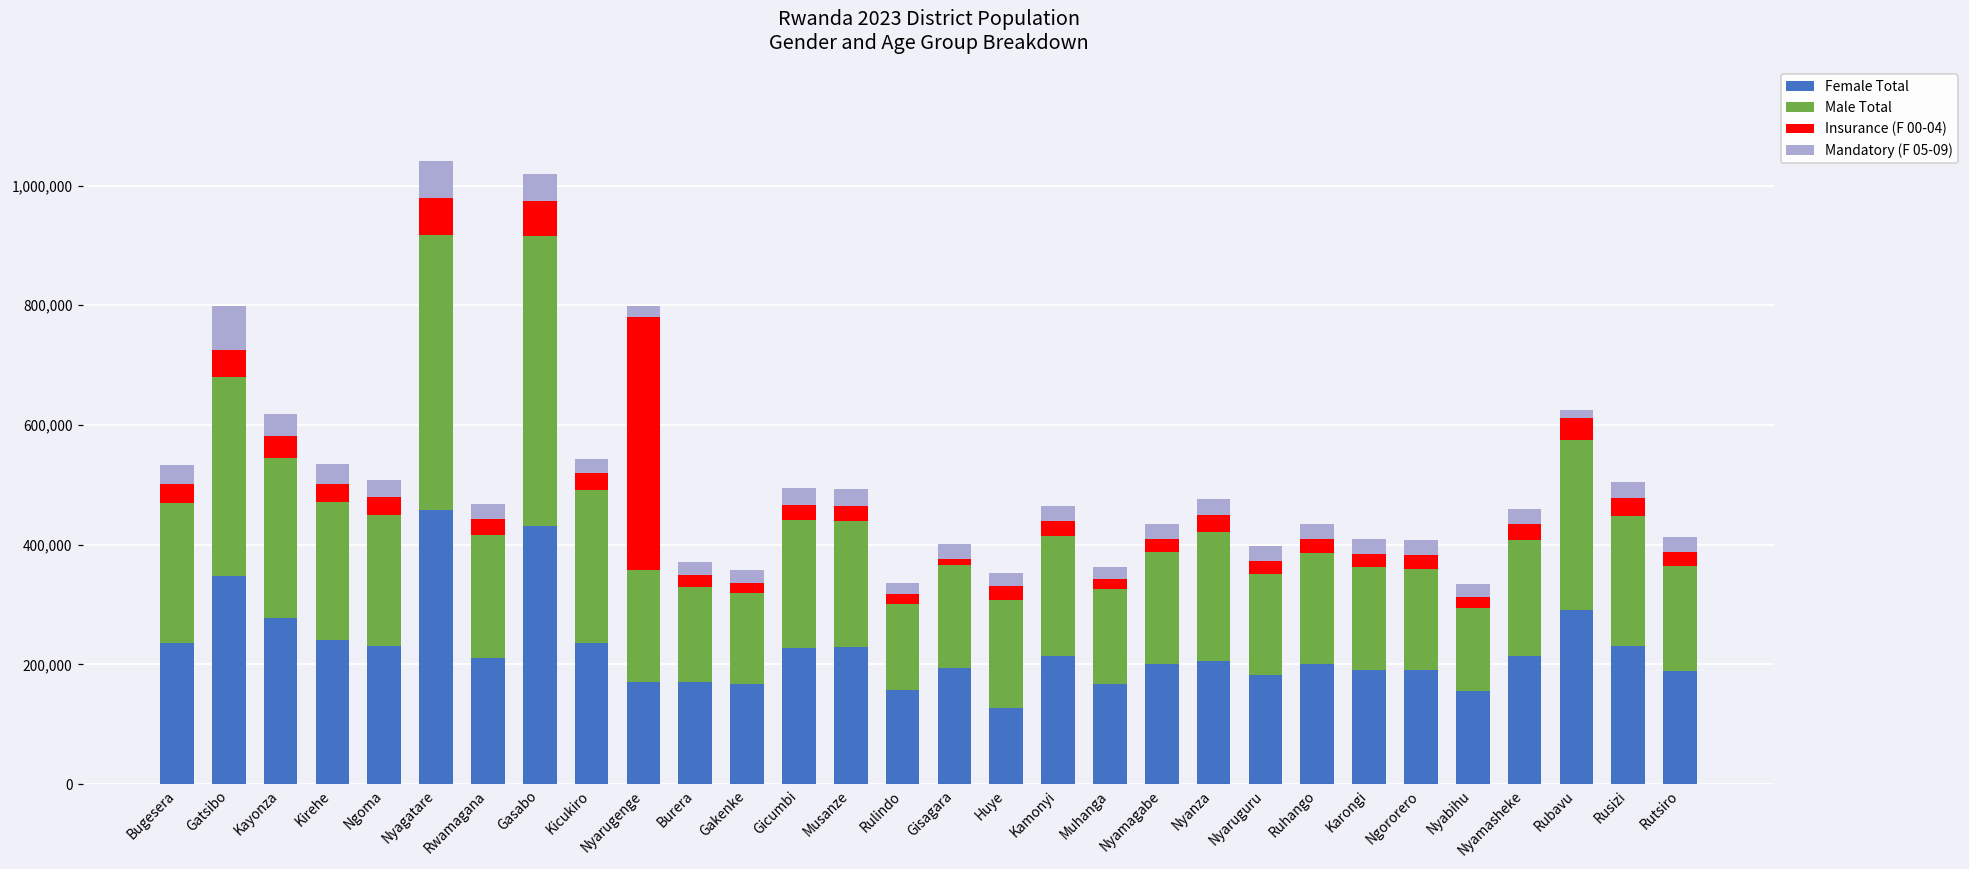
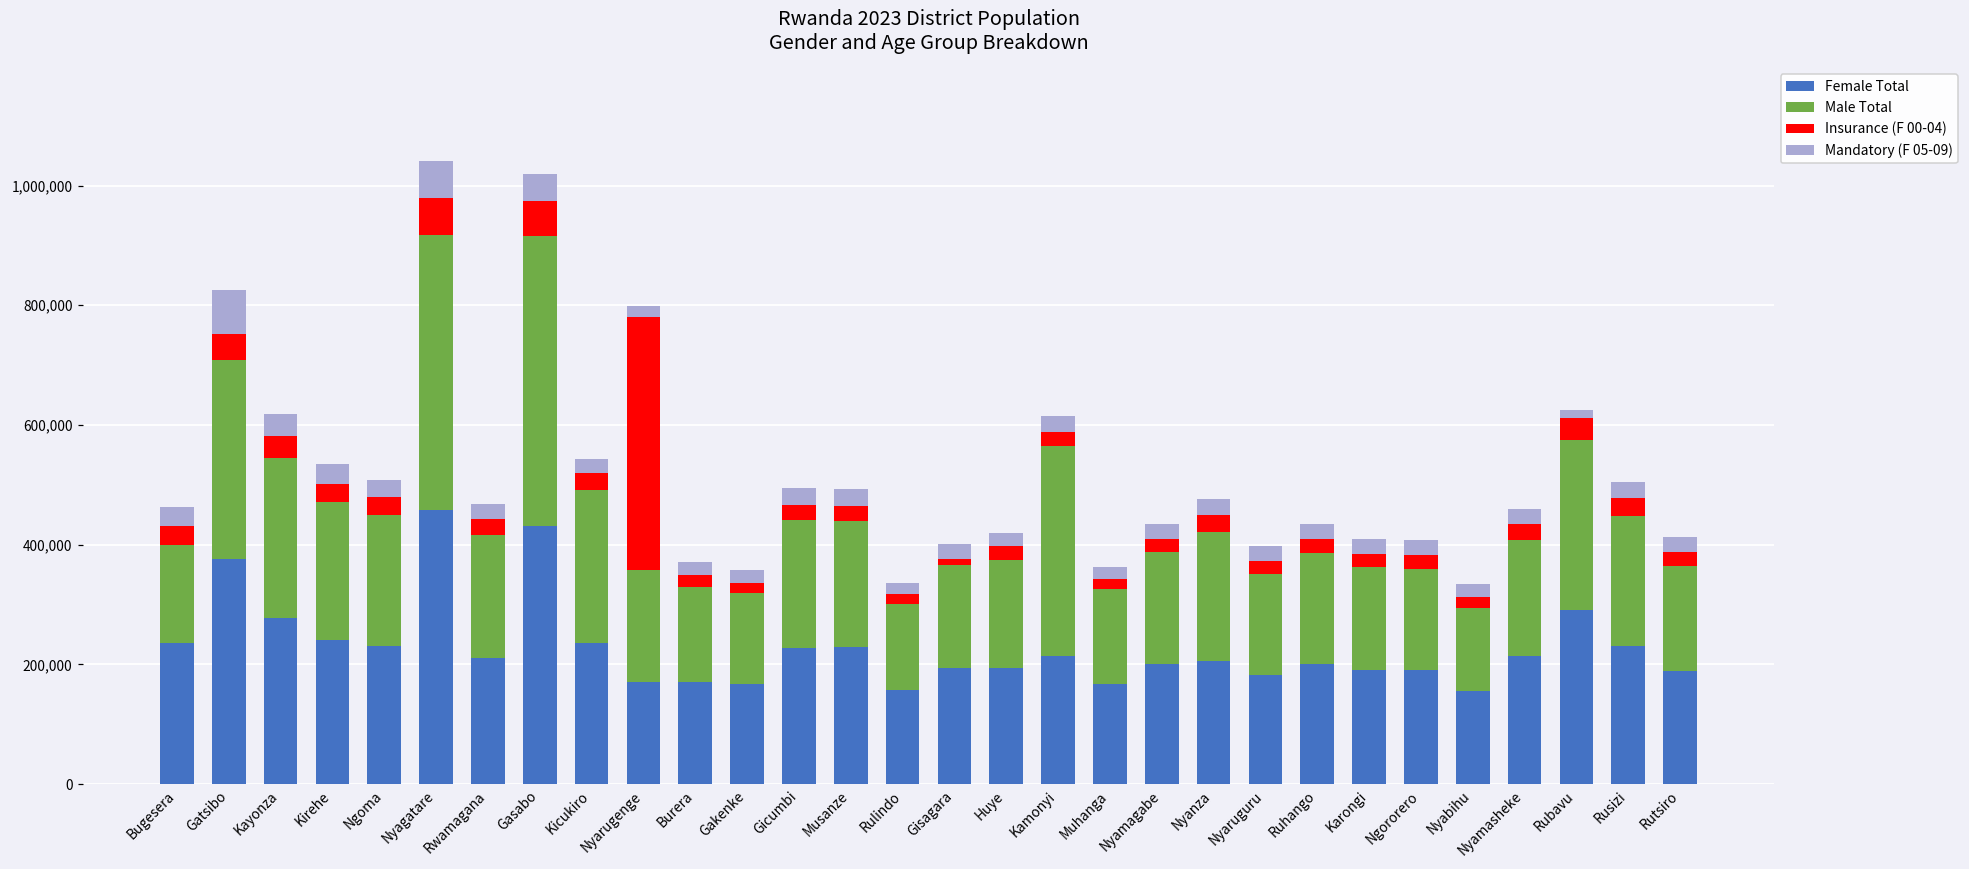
Male Total, Bugesera: 230,000 -> 160,000
Female Total, Gatsibo: 350,000 -> 380,000
Female Total, Huye: 130,000 -> 190,000
Male Total, Kamonyi: 200,000 -> 350,000
